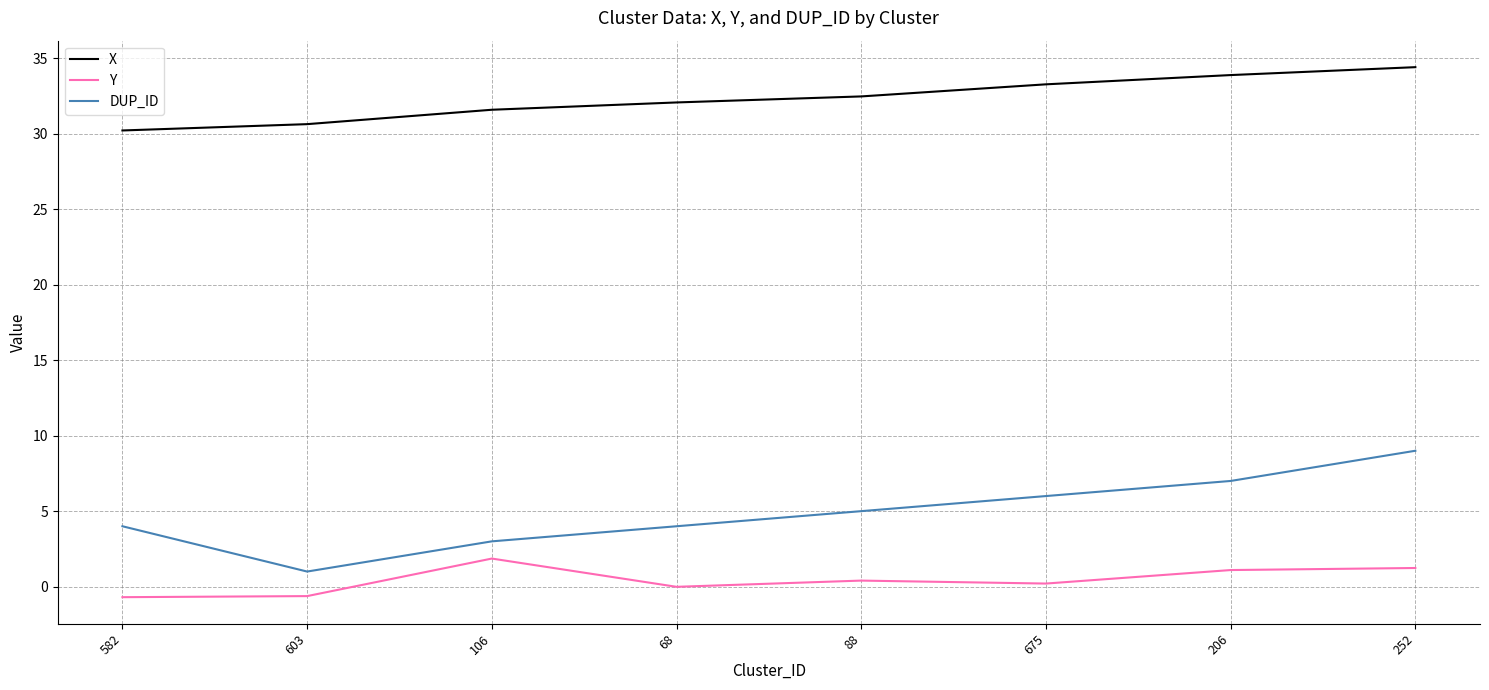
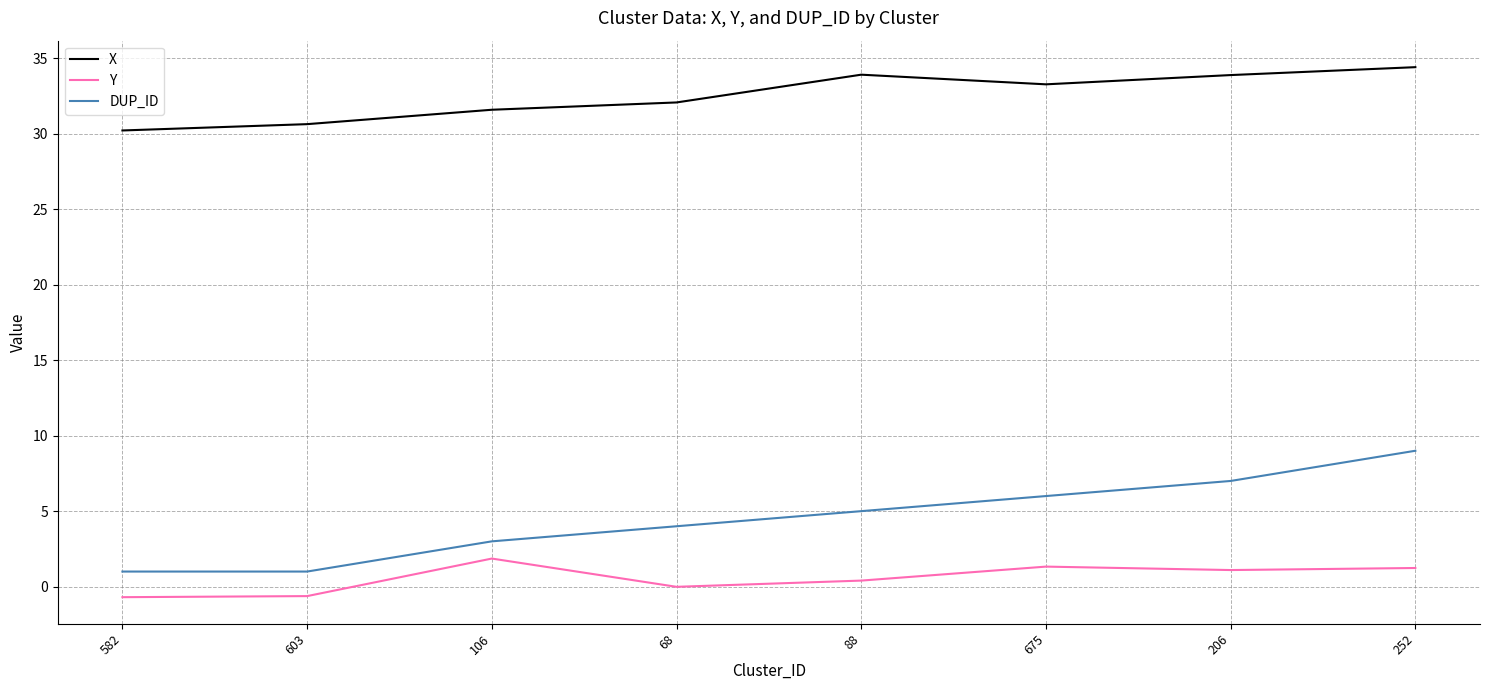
DUP_ID, 582: 4 -> 1
X, 88: 32.5 -> 33.9
Y, 675: 0.2 -> 1.3
